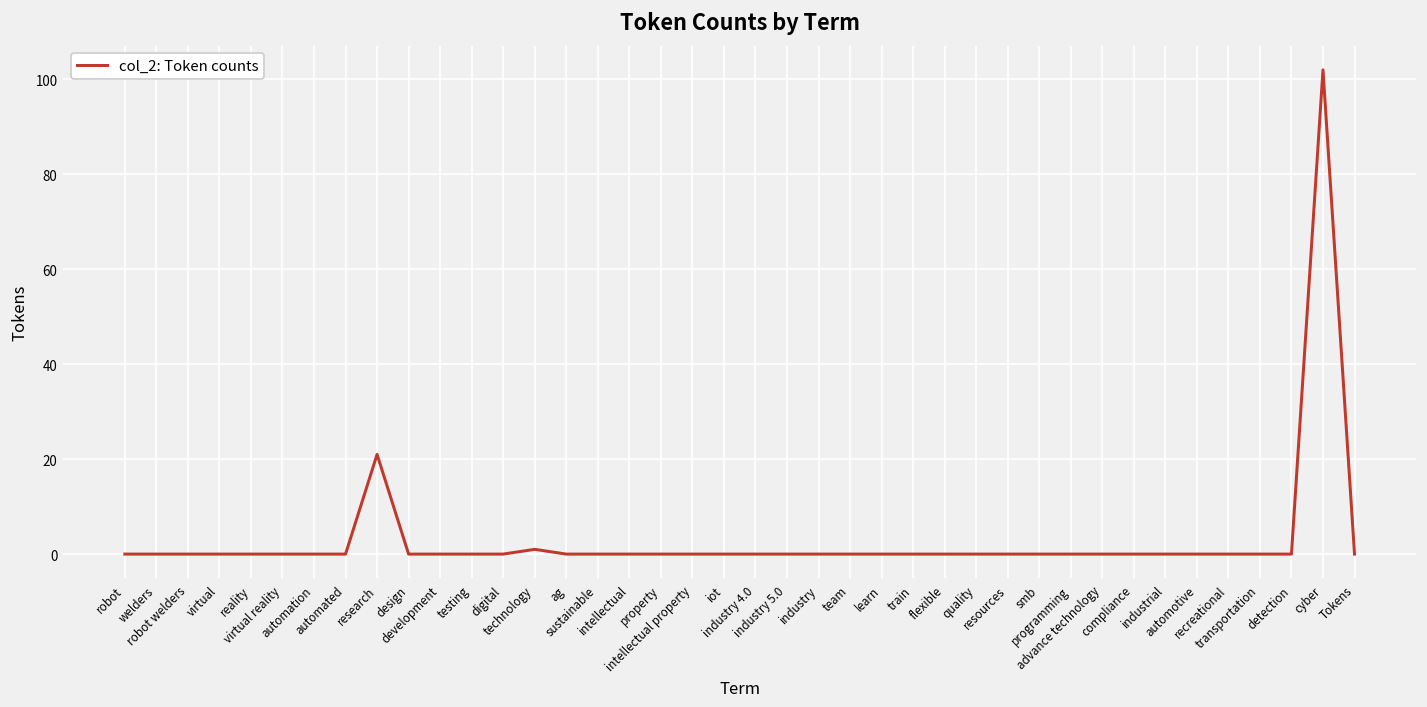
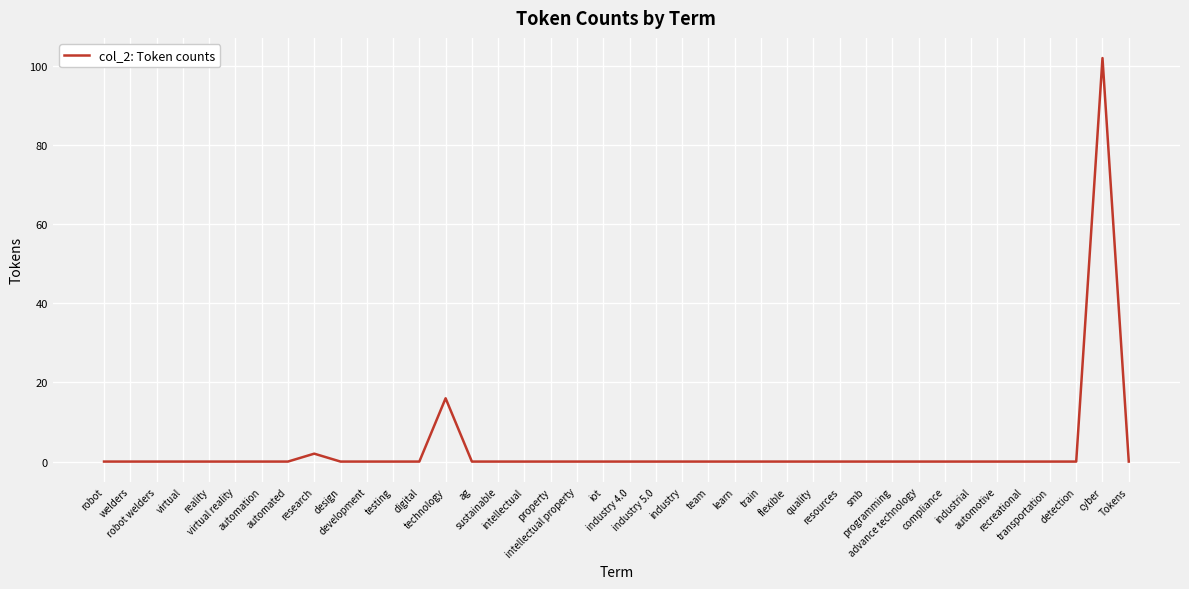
research: 21 -> 2
technology: 1 -> 16
